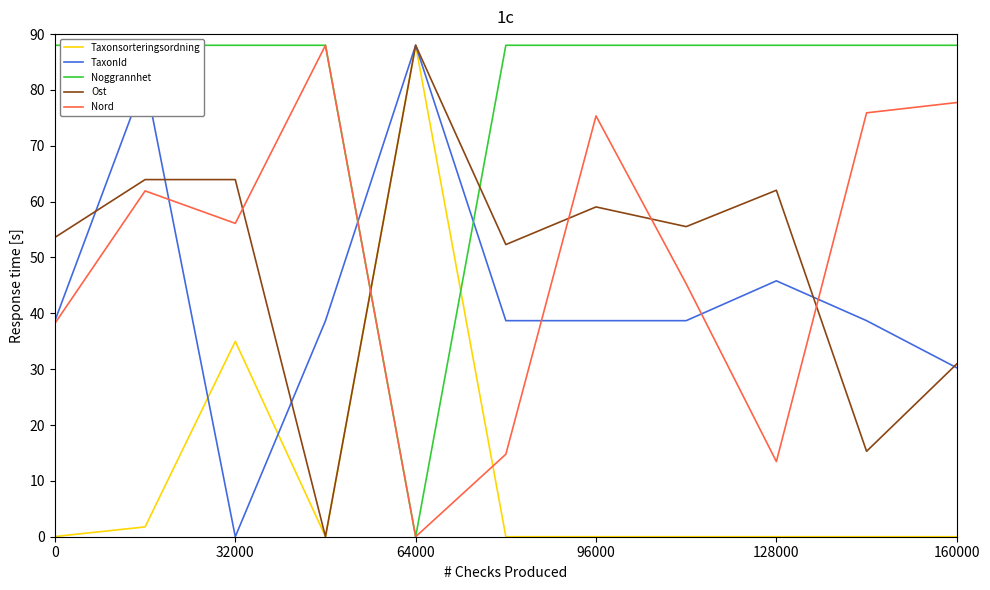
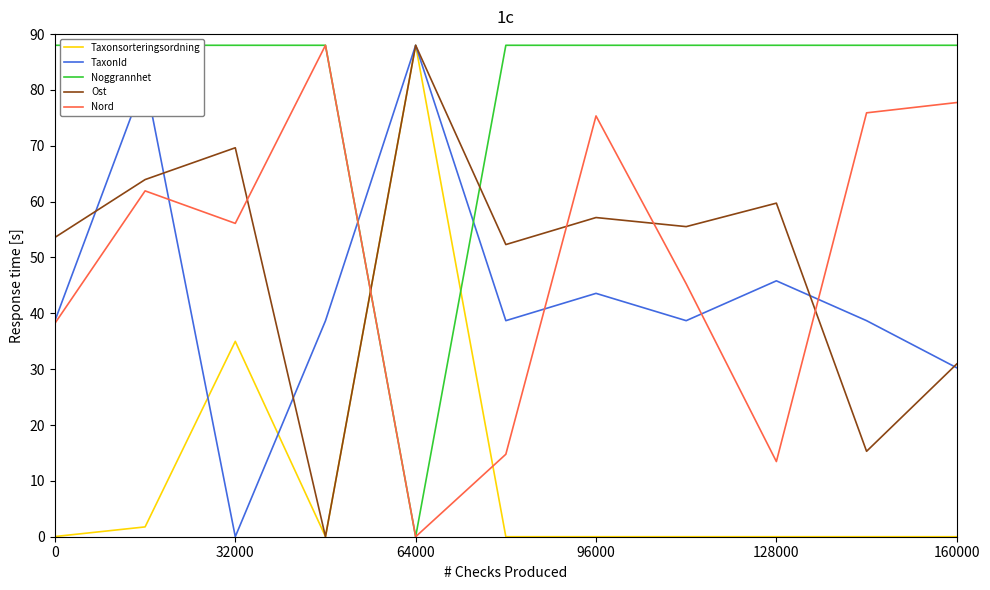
Ost, 32000: 64 -> 70
TaxonId, 96000: 39 -> 44
Ost, 96000: 59 -> 57
Ost, 128000: 62 -> 60
